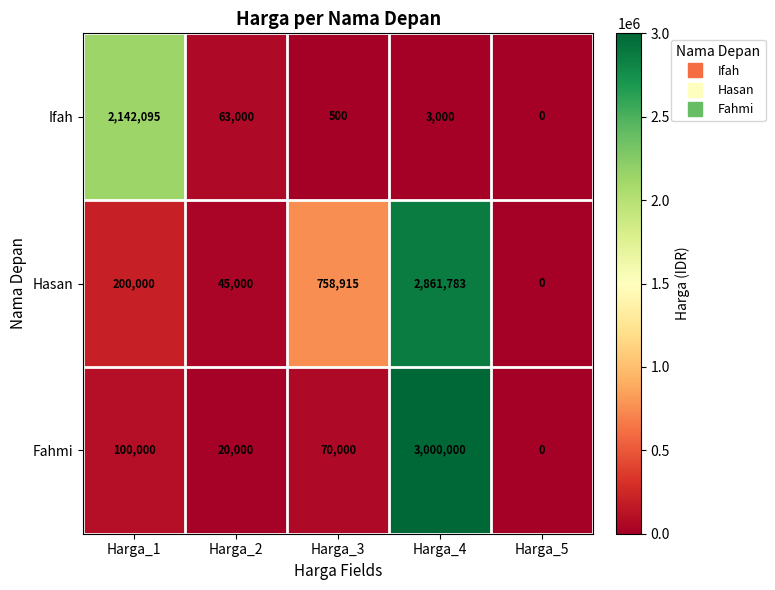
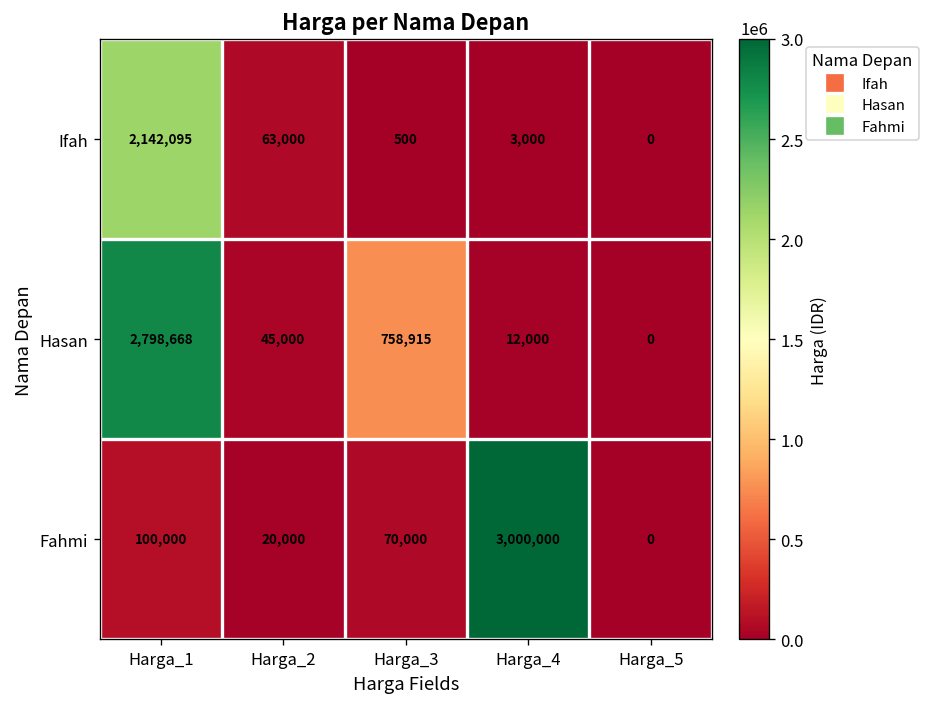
Hasan, Harga_1: 200,000 -> 2,798,668
Hasan, Harga_4: 2,861,783 -> 12,000
